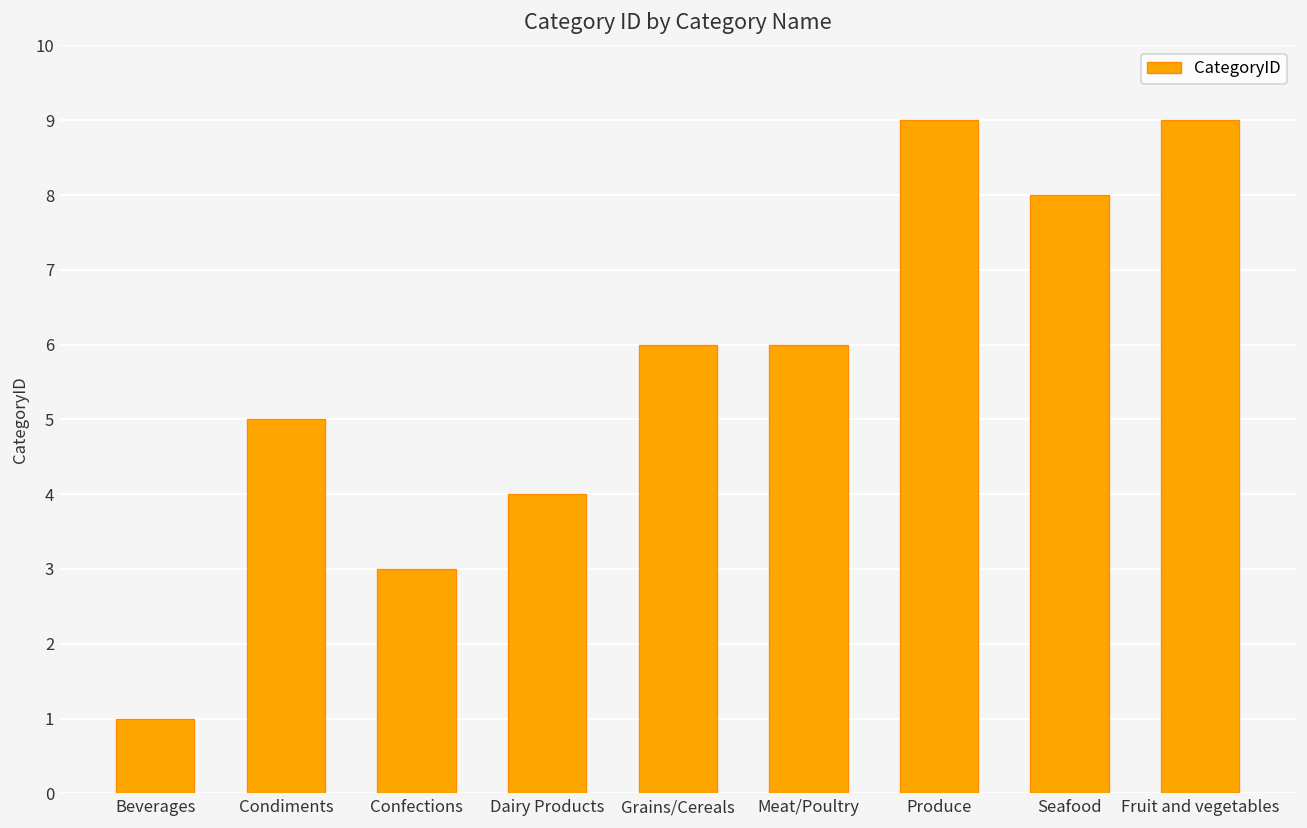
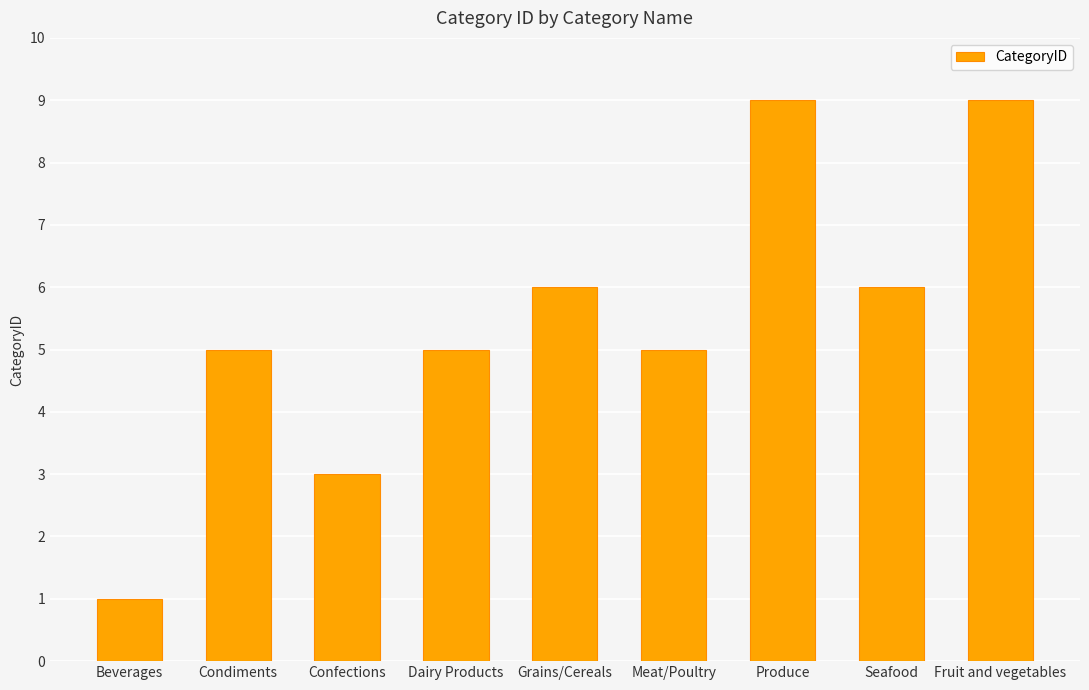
Dairy Products: 4 -> 5
Meat/Poultry: 6 -> 5
Seafood: 8 -> 6
